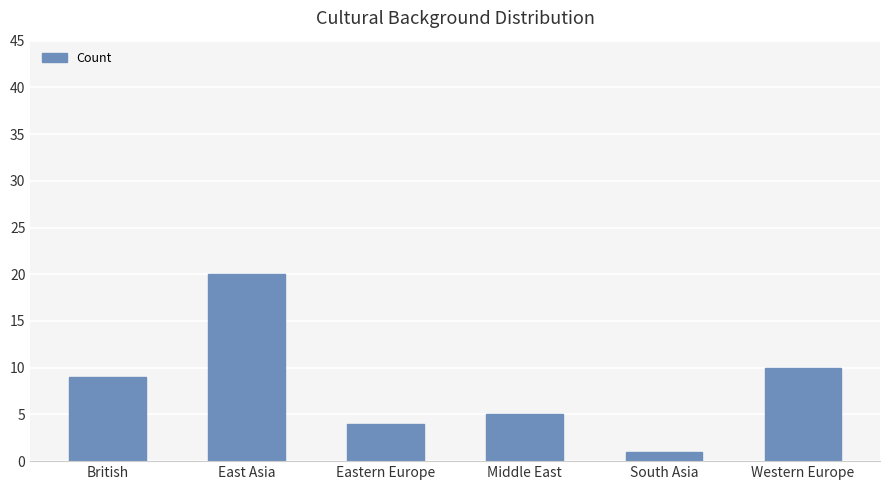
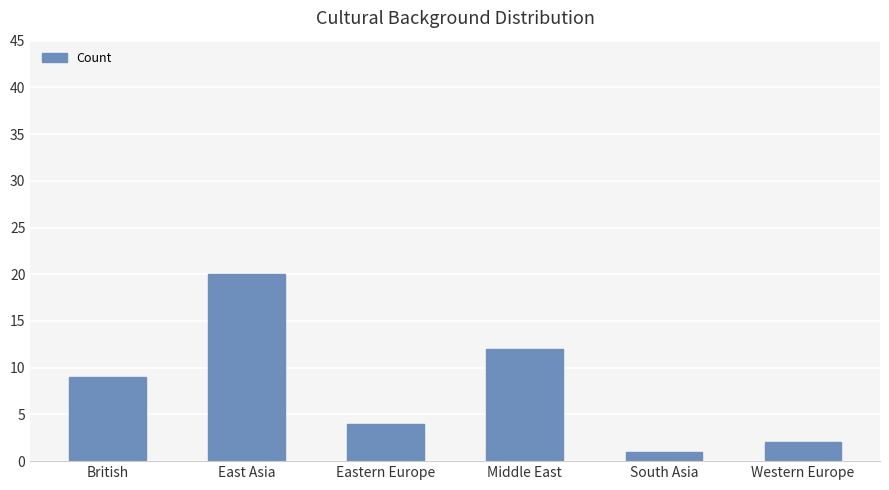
Middle East: 5 -> 12
Western Europe: 10 -> 2
